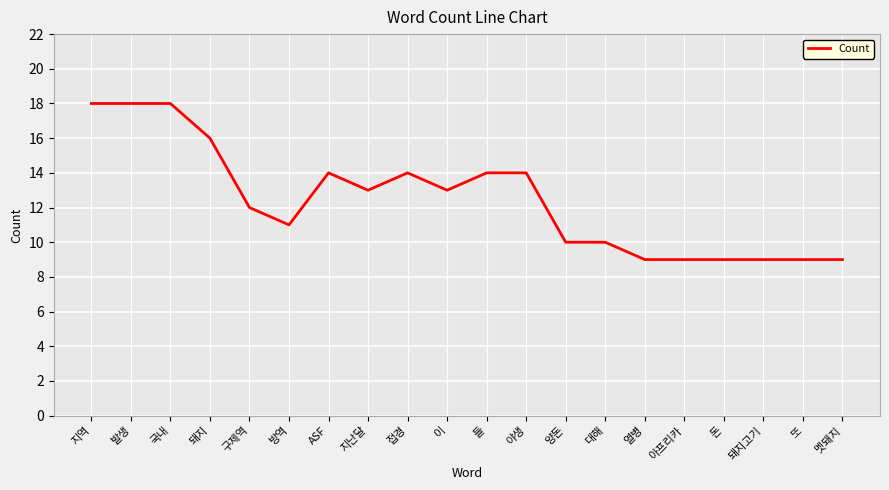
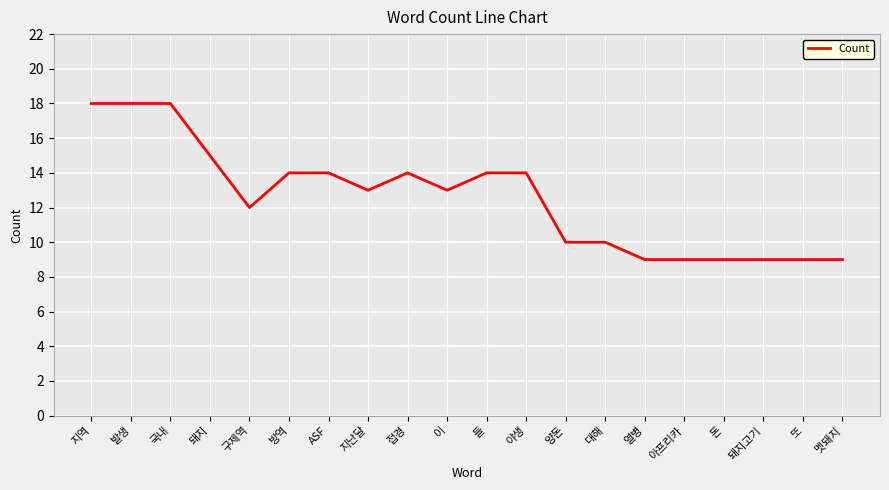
돼지: 16 -> 15
방역: 11 -> 14
